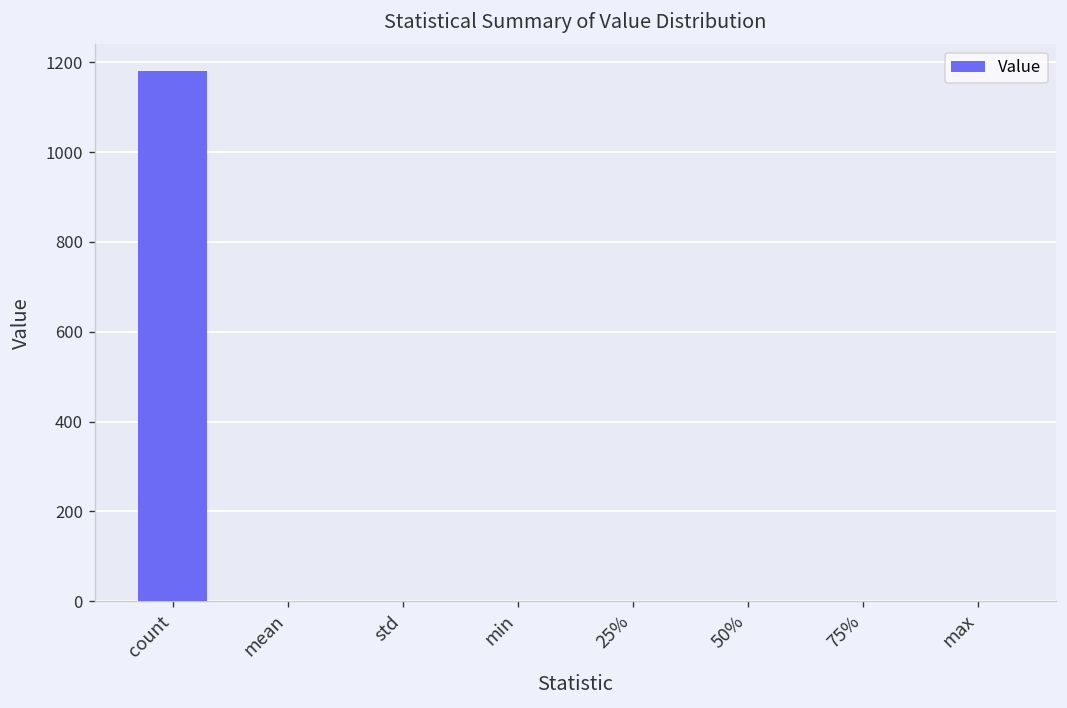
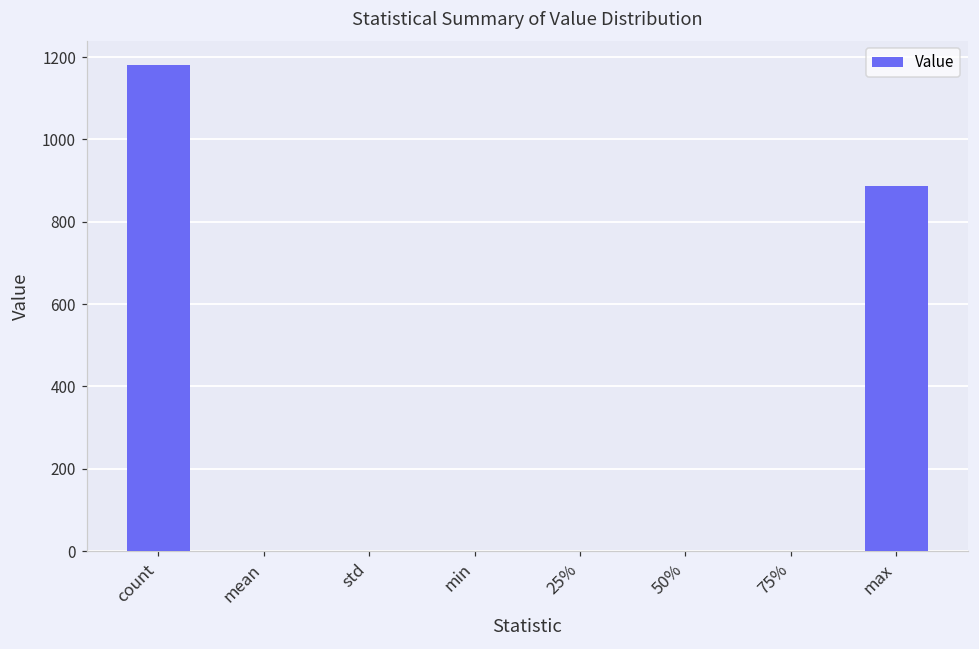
max: 0 -> 890
